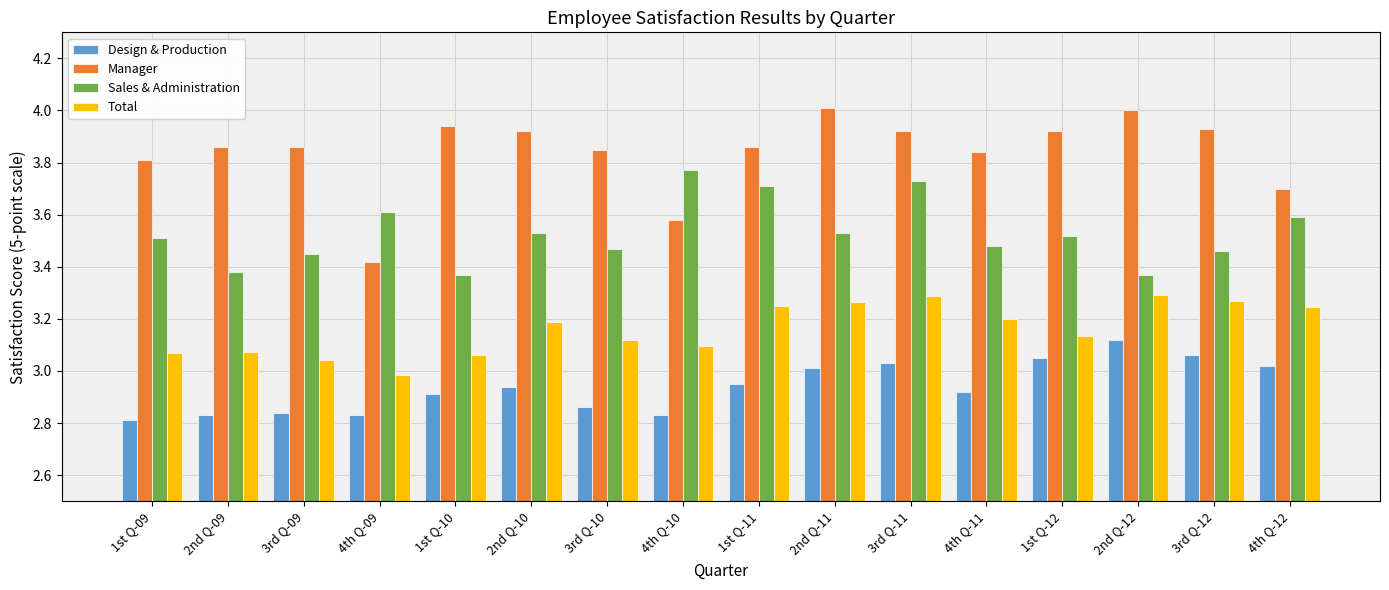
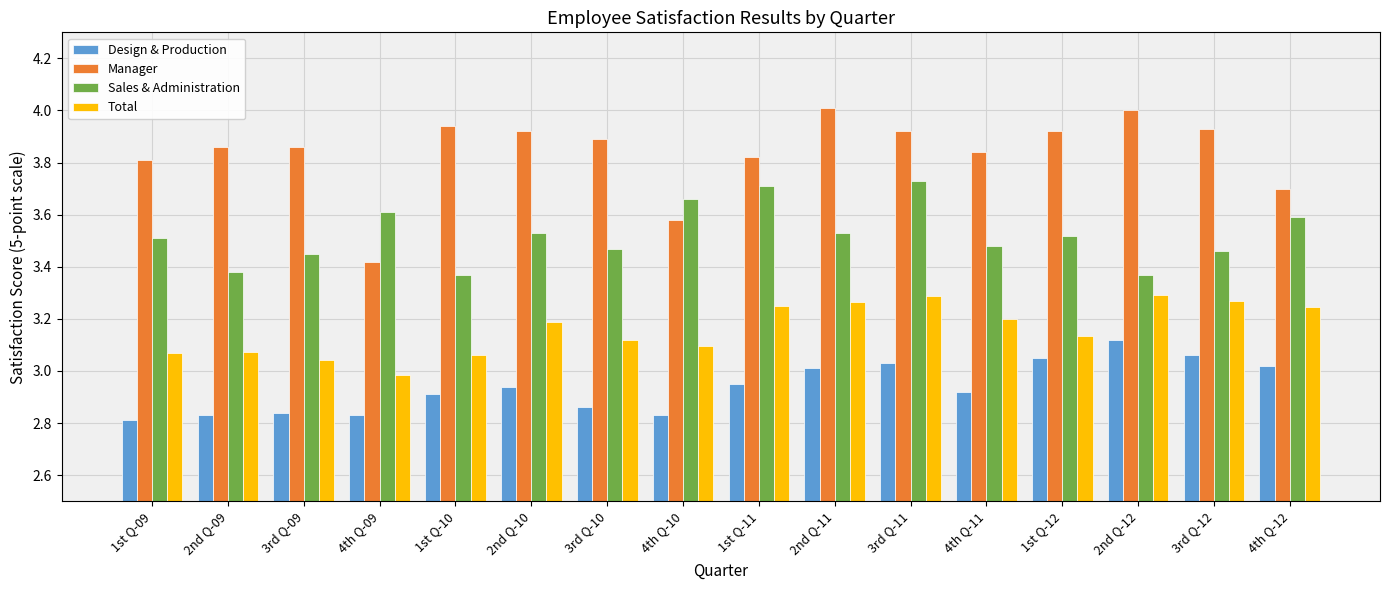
Manager, 3rd Q-10: 3.85 -> 3.89
Sales & Administration, 4th Q-10: 3.77 -> 3.66
Manager, 1st Q-11: 3.86 -> 3.82
